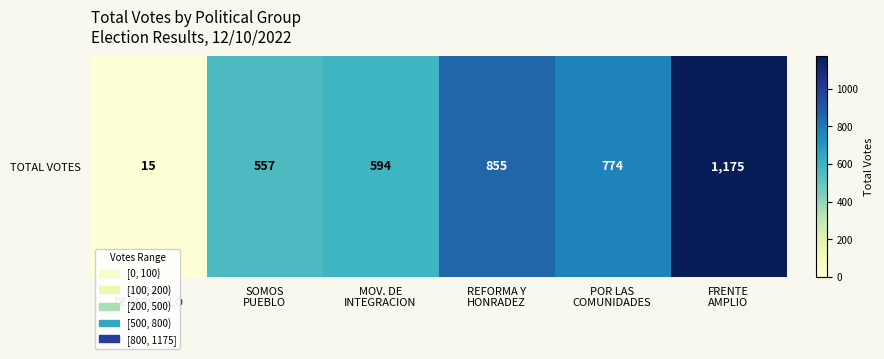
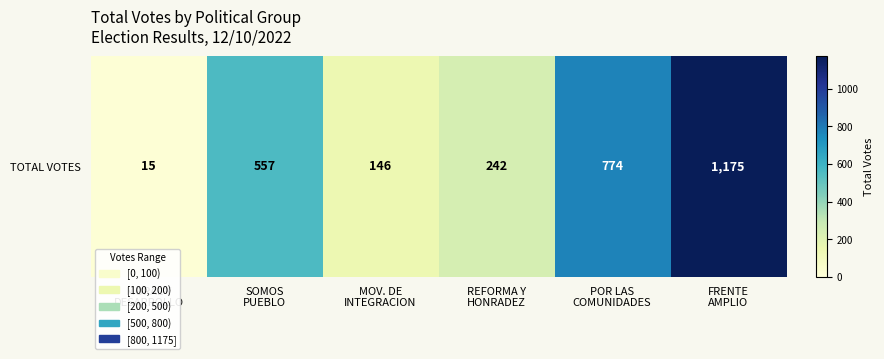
TOTAL VOTES, MOV. DE INTEGRACION: 594 -> 146
TOTAL VOTES, REFORMA Y HONRADEZ: 855 -> 242
